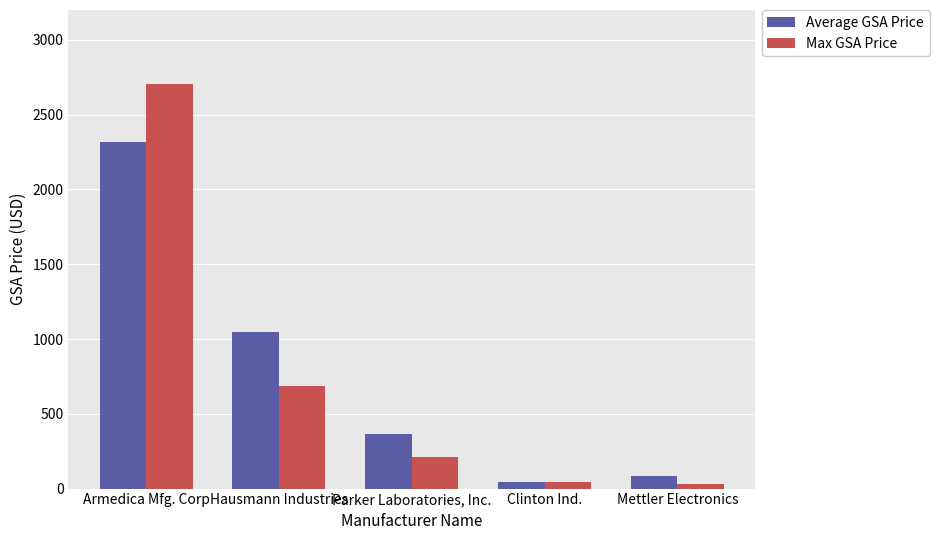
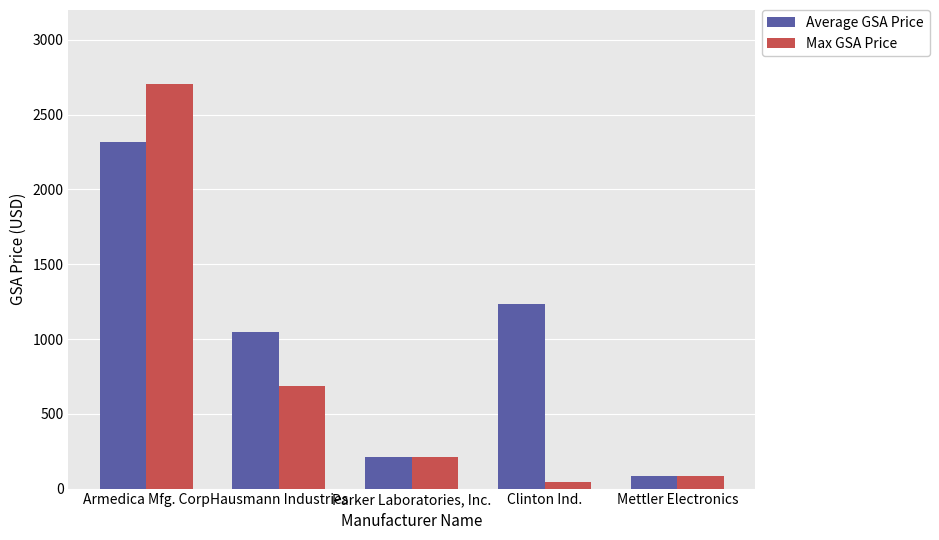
Average GSA Price, Parker Laboratories, Inc.: 370 -> 210
Average GSA Price, Clinton Ind.: 40 -> 1230
Max GSA Price, Mettler Electronics: 30 -> 90
